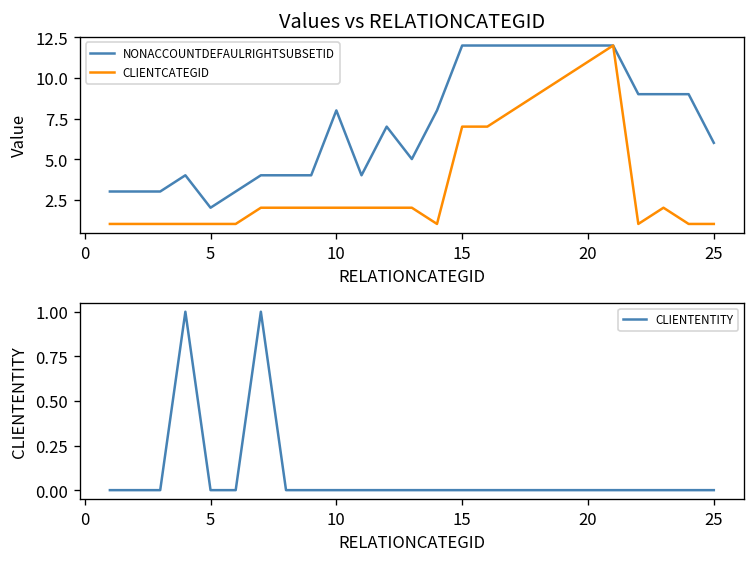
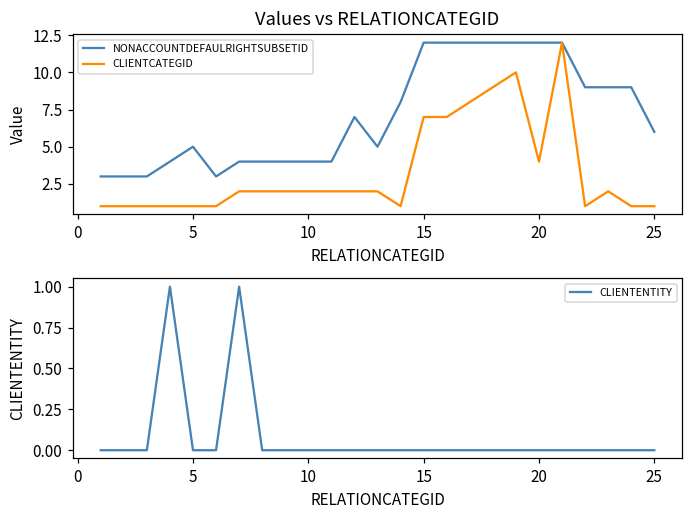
Values vs RELATIONCATEGID, NONACCOUNTDEFAULRIGHTSUBSETID, 5: 2 -> 5
Values vs RELATIONCATEGID, NONACCOUNTDEFAULRIGHTSUBSETID, 10: 8 -> 4
Values vs RELATIONCATEGID, CLIENTCATEGID, 20: 11 -> 4
